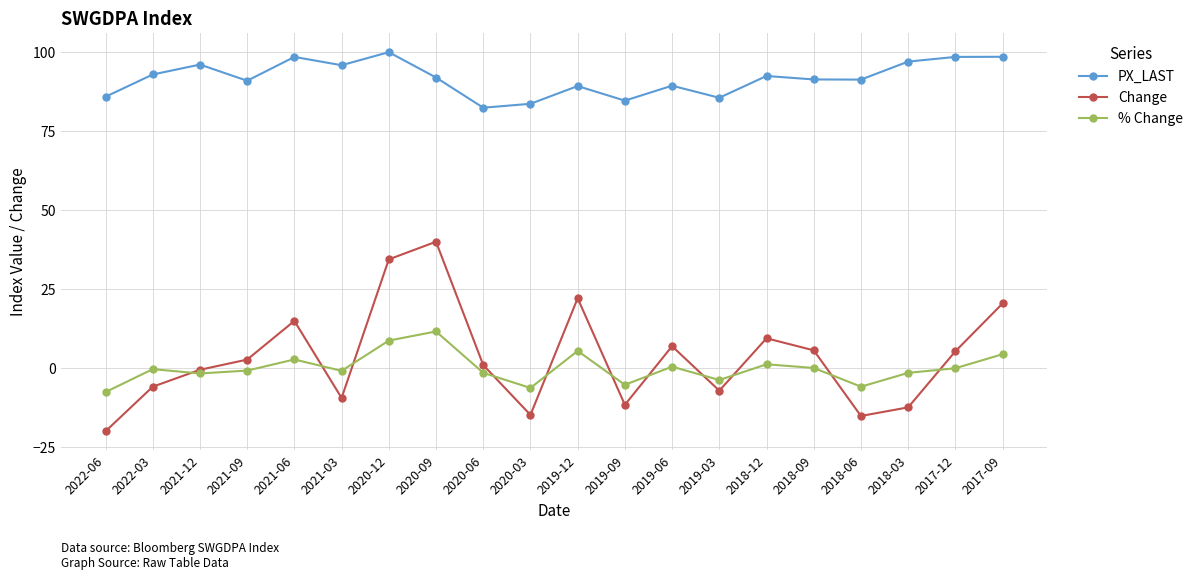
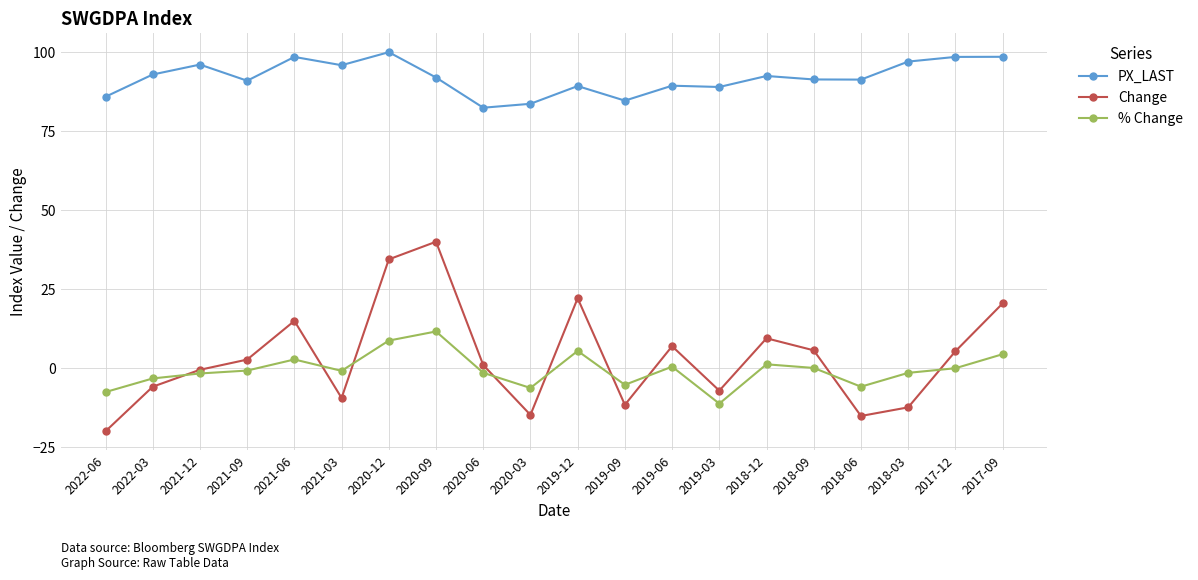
% Change, 2022-03: 0 -> -3
PX_LAST, 2019-03: 86 -> 89
% Change, 2019-03: -4 -> -11
